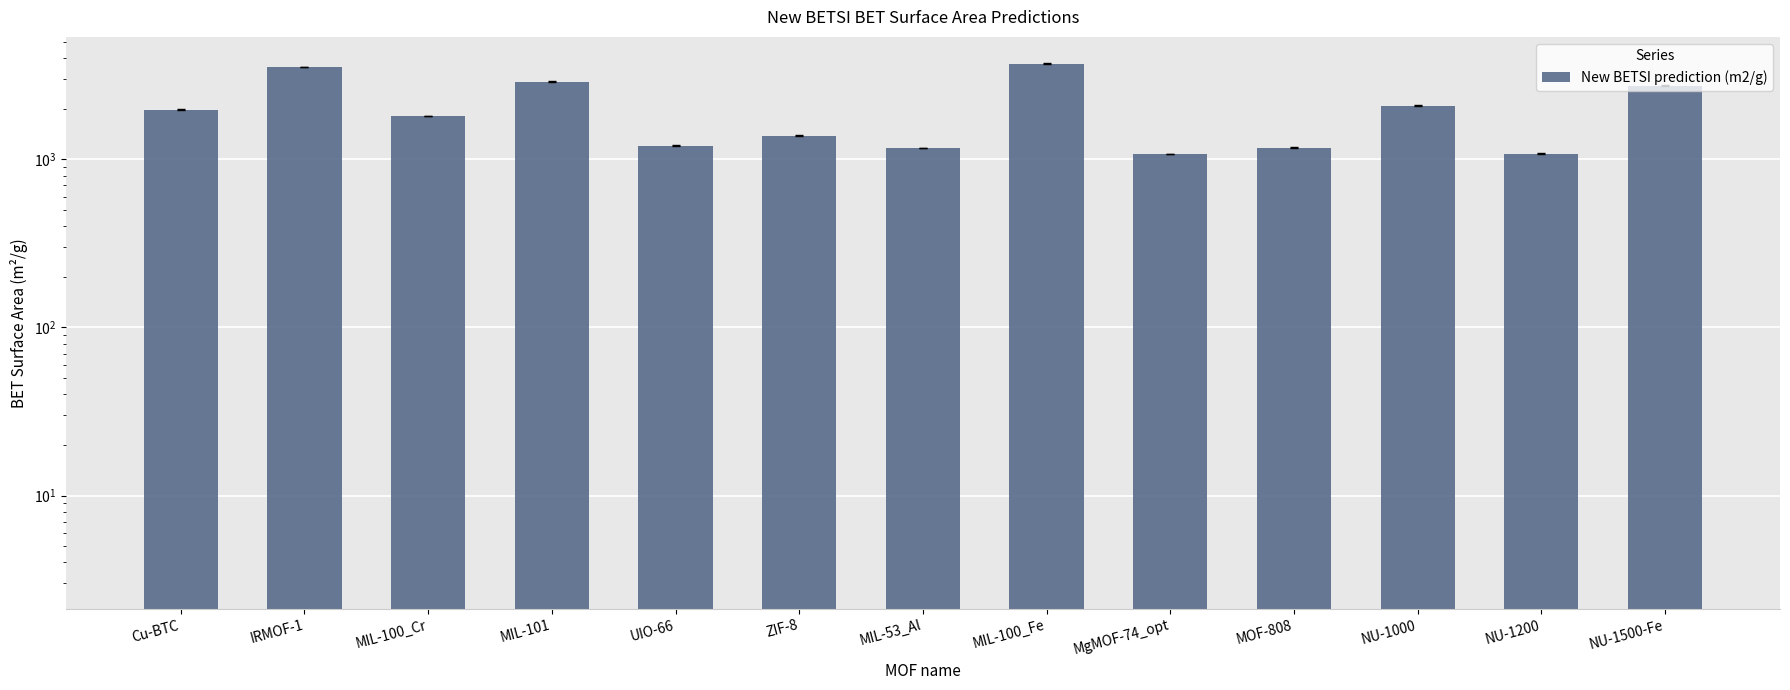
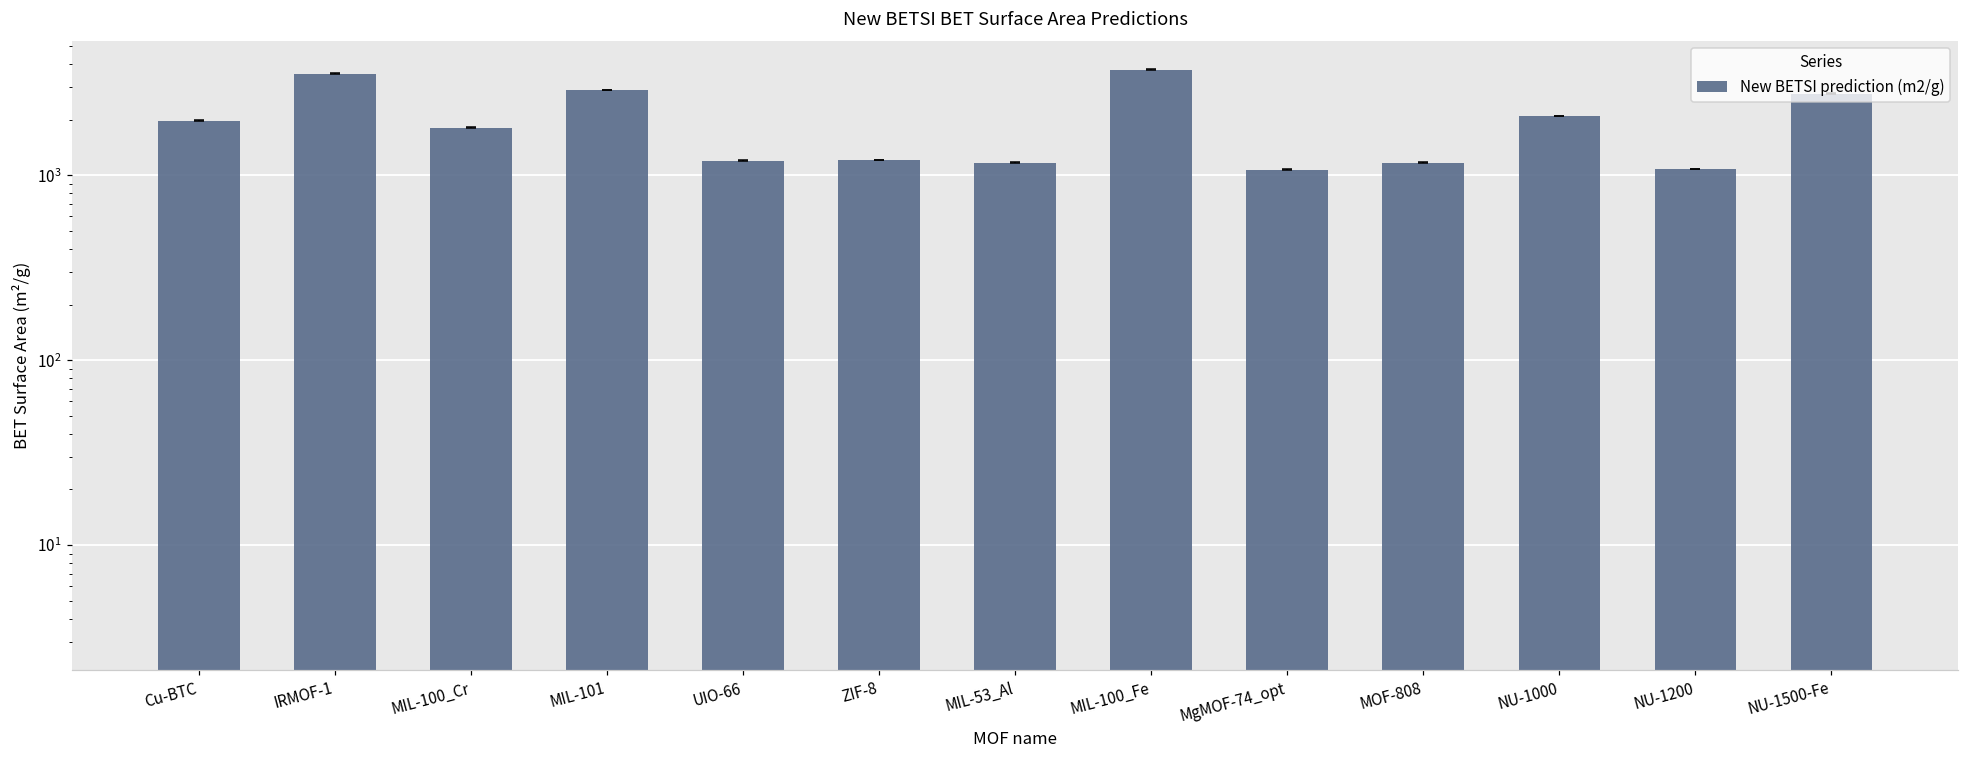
New BETSI prediction (m2/g), ZIF-8: 1400 -> 1200
